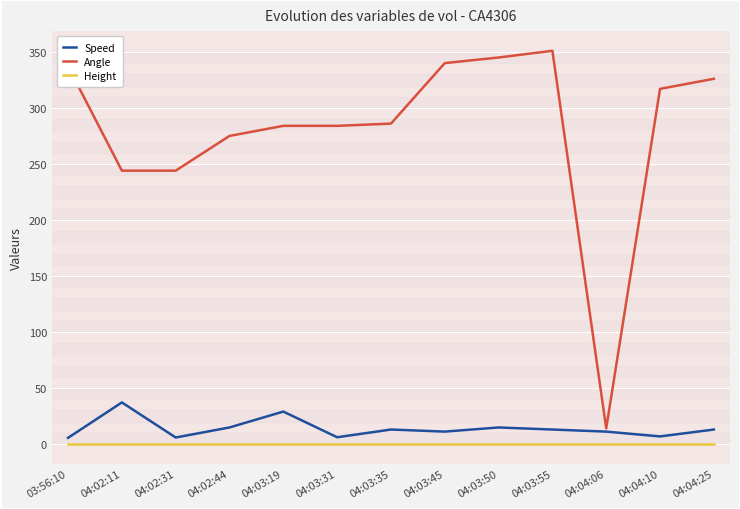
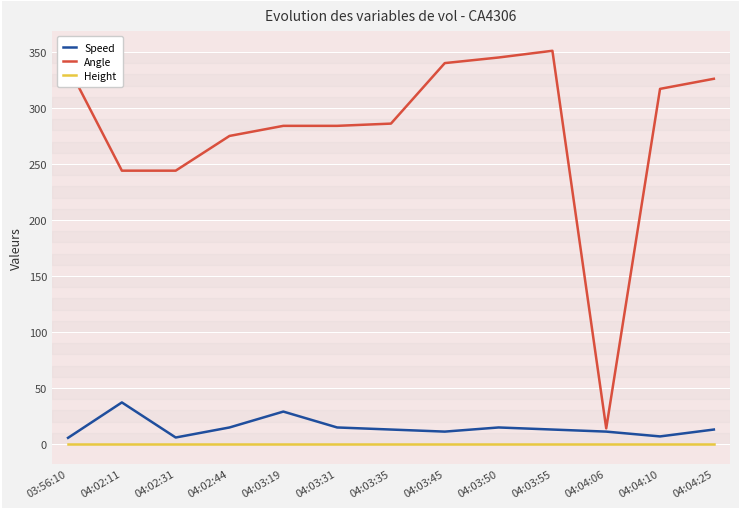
Speed, 04:03:31: 6 -> 15
